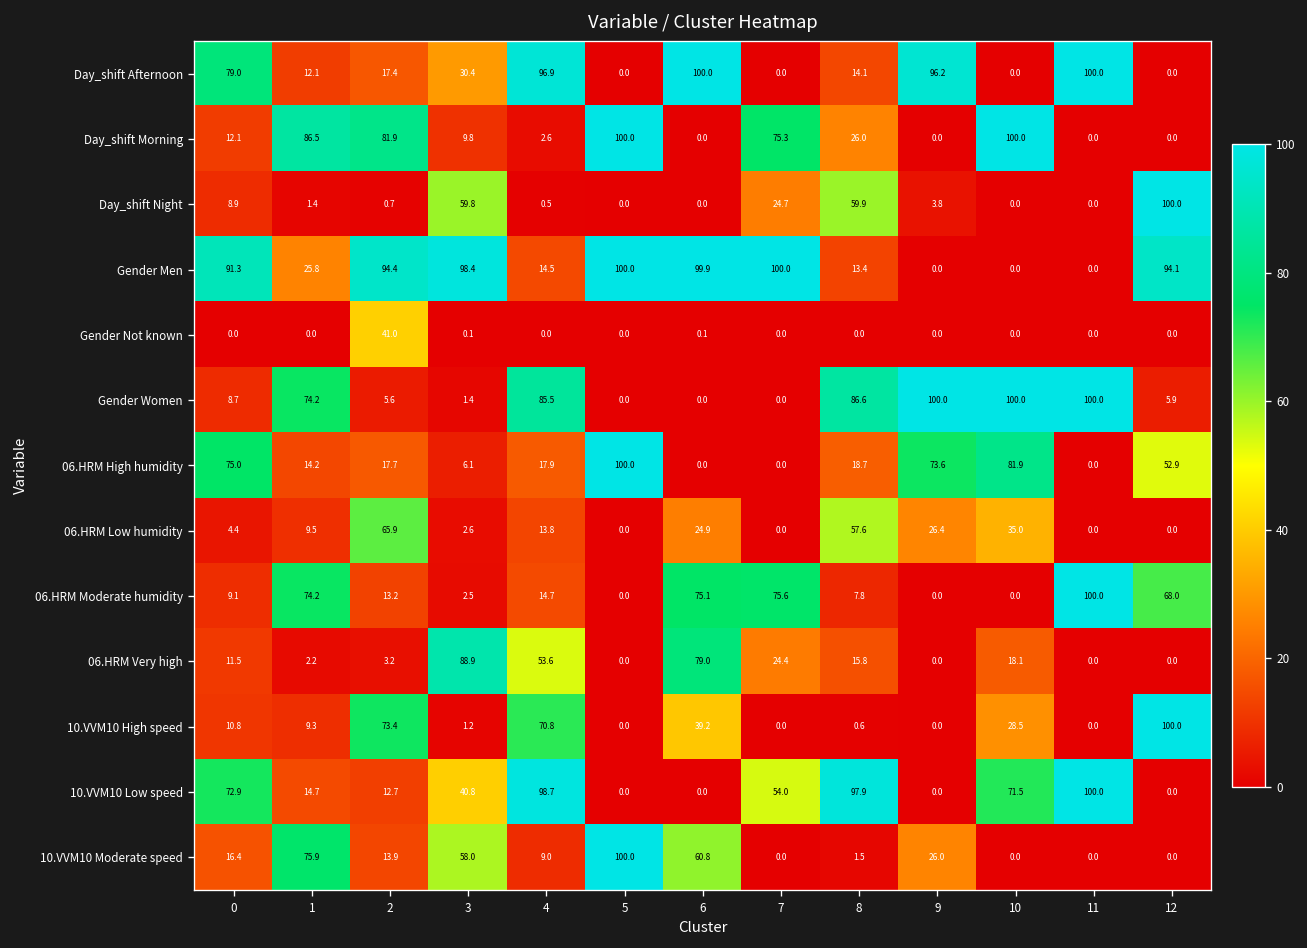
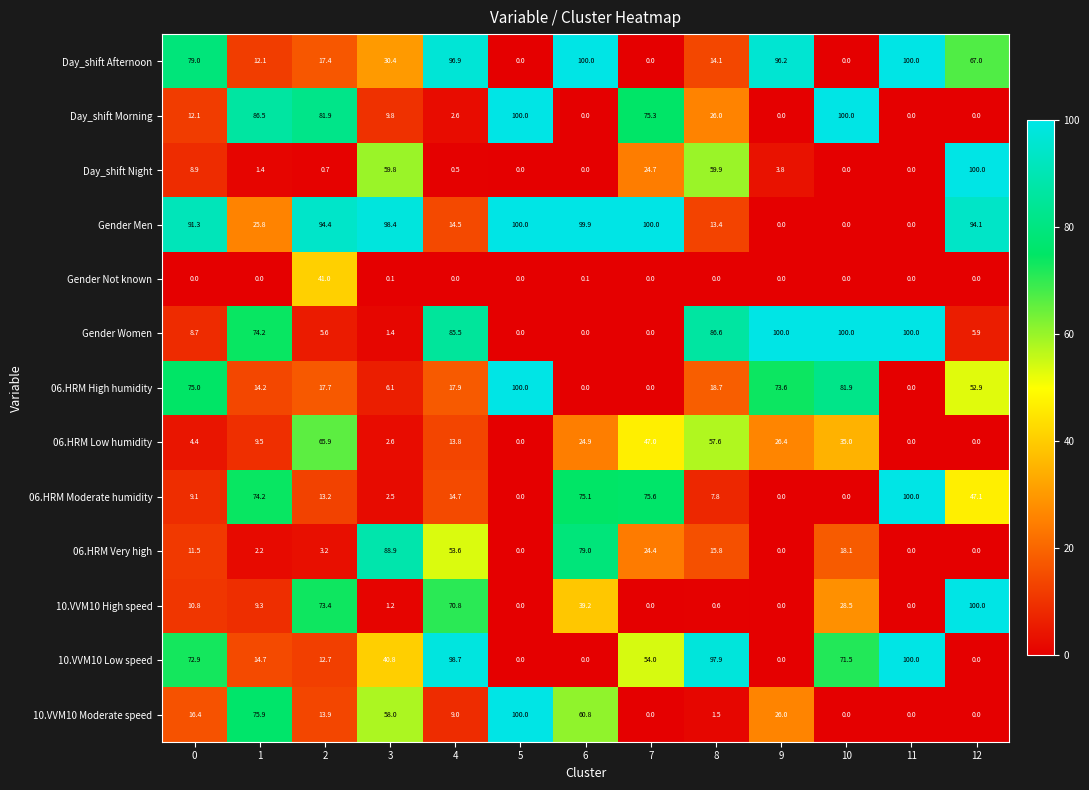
Day_shift Afternoon, 12: 0.0 -> 67.0
06.HRM Low humidity, 7: 0.0 -> 47.0
06.HRM Moderate humidity, 12: 68.0 -> 47.1
